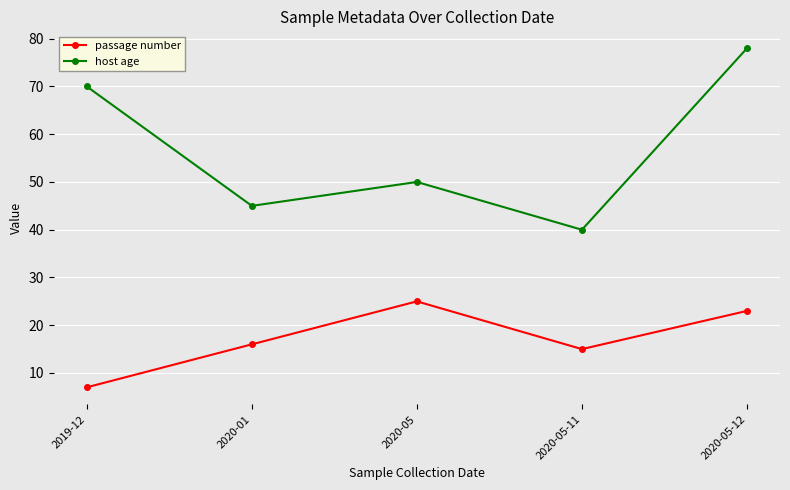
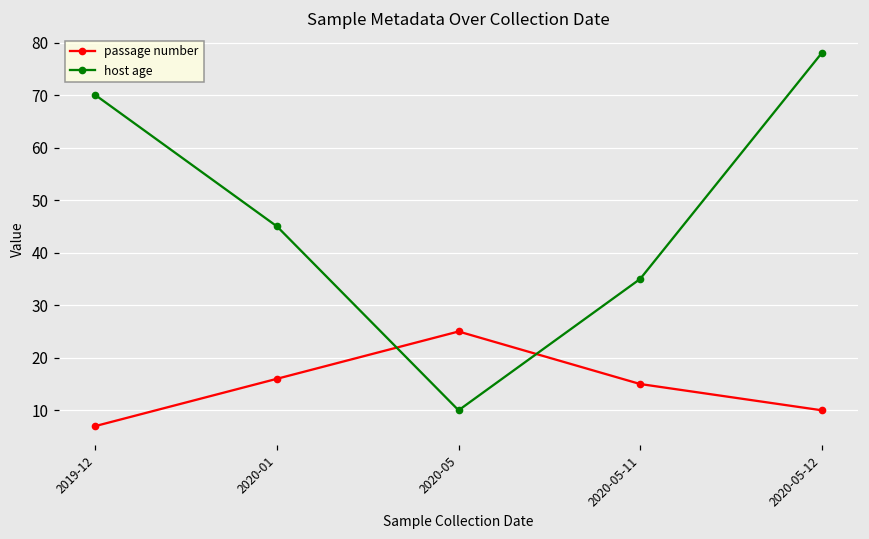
host age, 2020-05: 50 -> 10
host age, 2020-05-11: 40 -> 35
passage number, 2020-05-12: 23 -> 10
